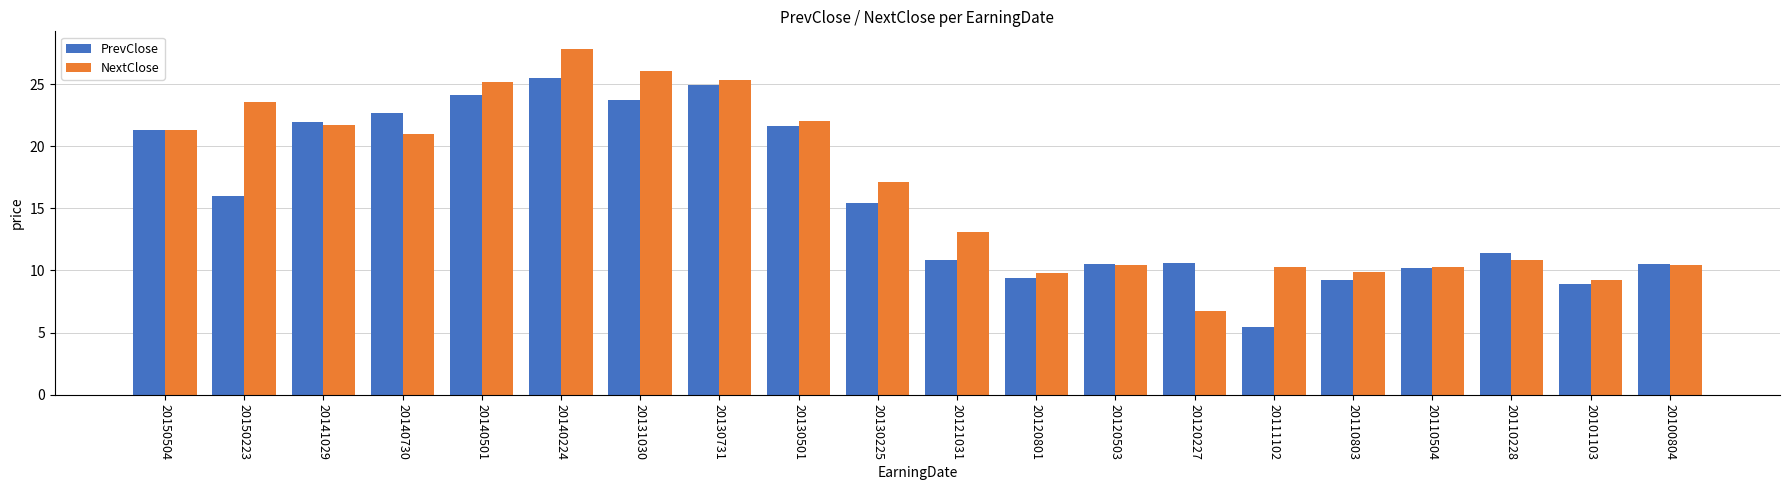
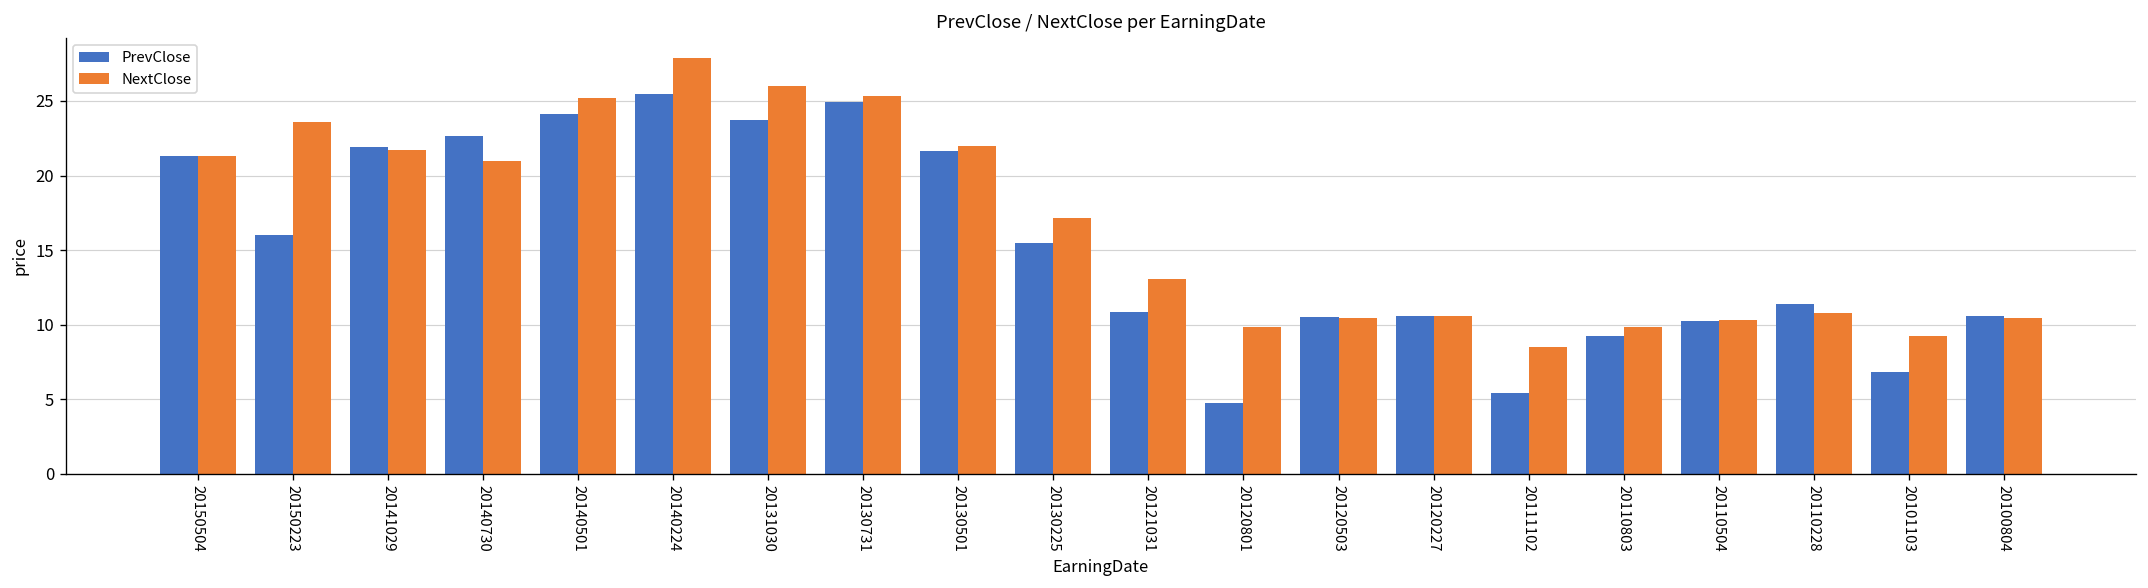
PrevClose, 20120801: 9.4 -> 4.8
NextClose, 20120227: 6.7 -> 10.5
NextClose, 20111102: 10.3 -> 8.5
PrevClose, 20101103: 8.9 -> 6.8
